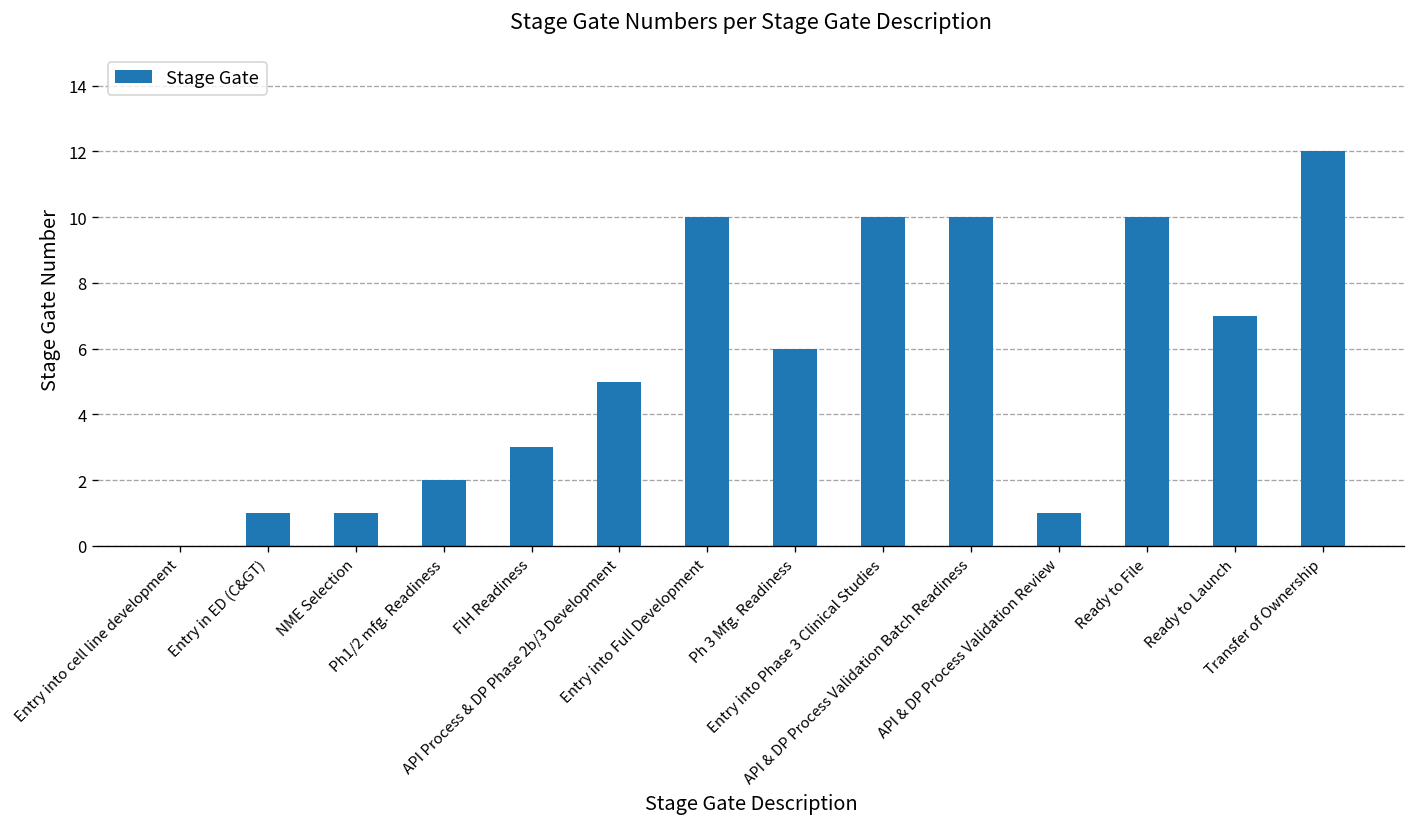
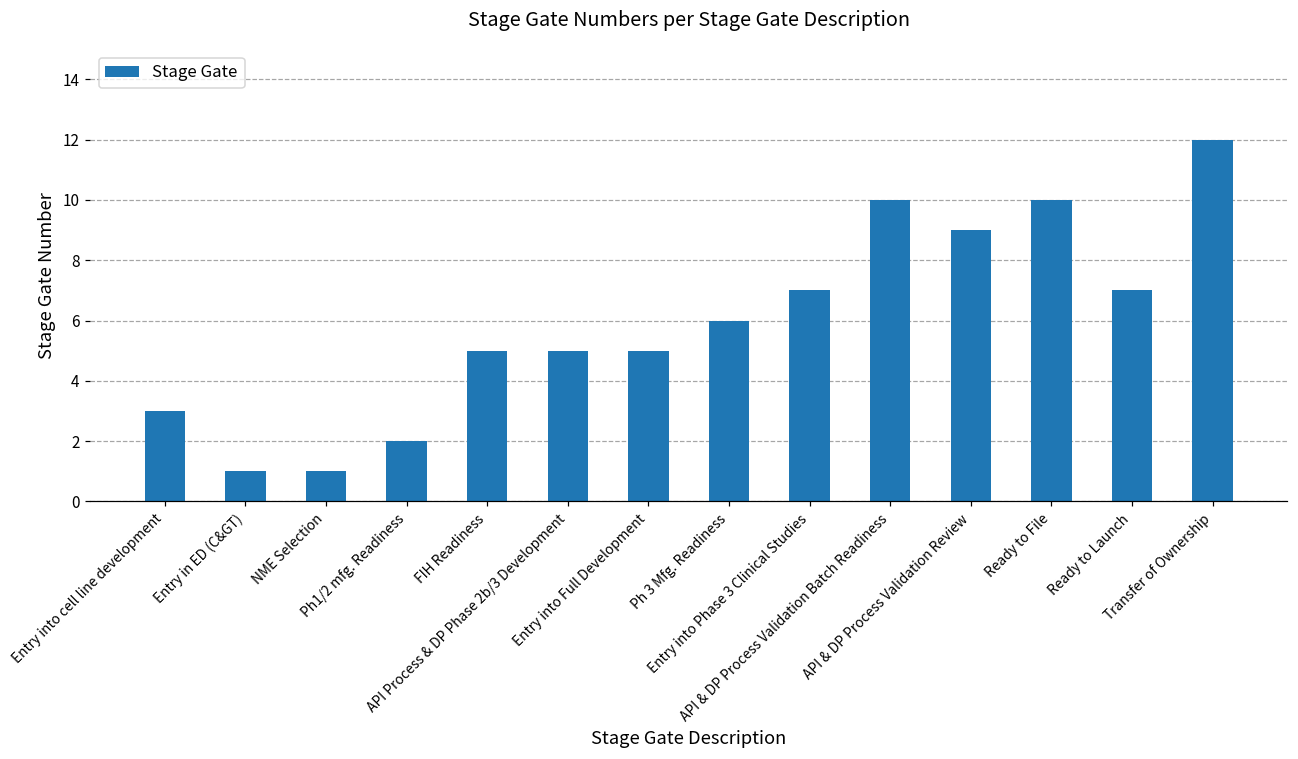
Entry into cell line development: 0 -> 3
FIH Readiness: 3 -> 5
Entry into Full Development: 10 -> 5
Entry into Phase 3 Clinical Studies: 10 -> 7
API & DP Process Validation Review: 1 -> 9
